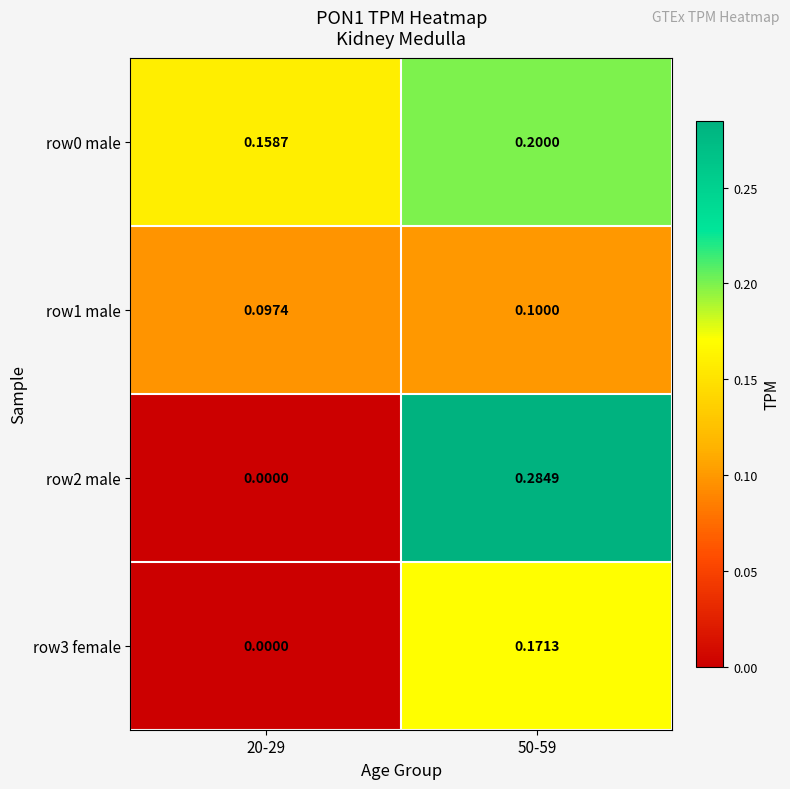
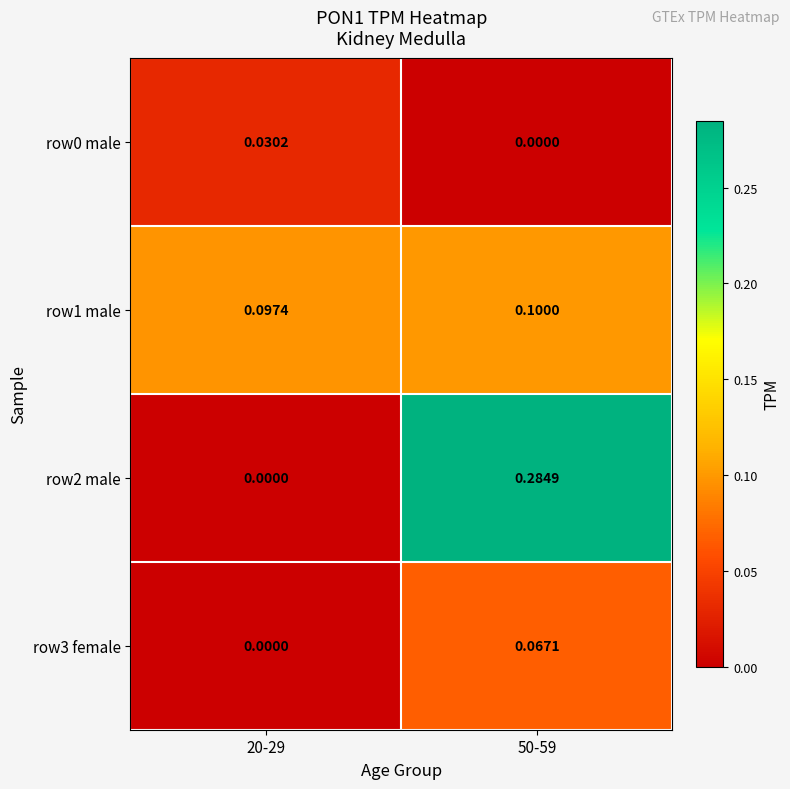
row0 male, 20-29: 0.1587 -> 0.0302
row0 male, 50-59: 0.2000 -> 0.0000
row3 female, 50-59: 0.1713 -> 0.0671
